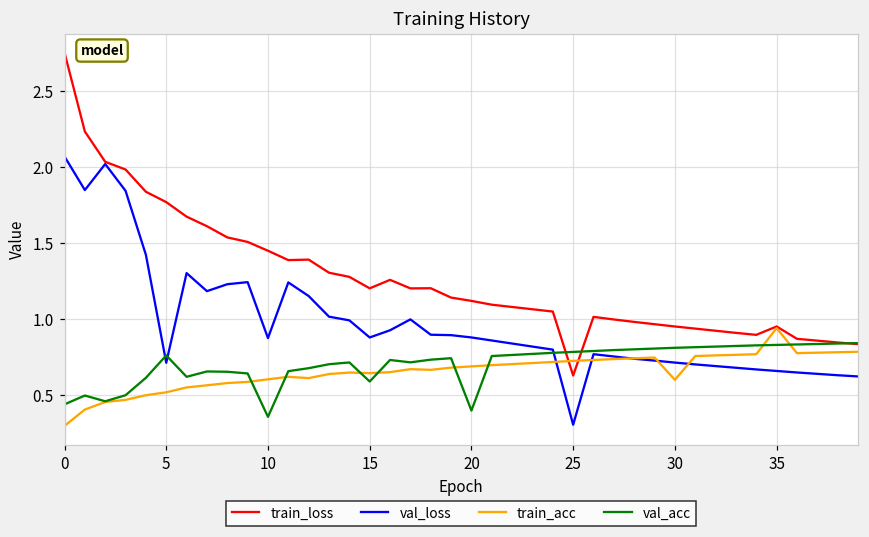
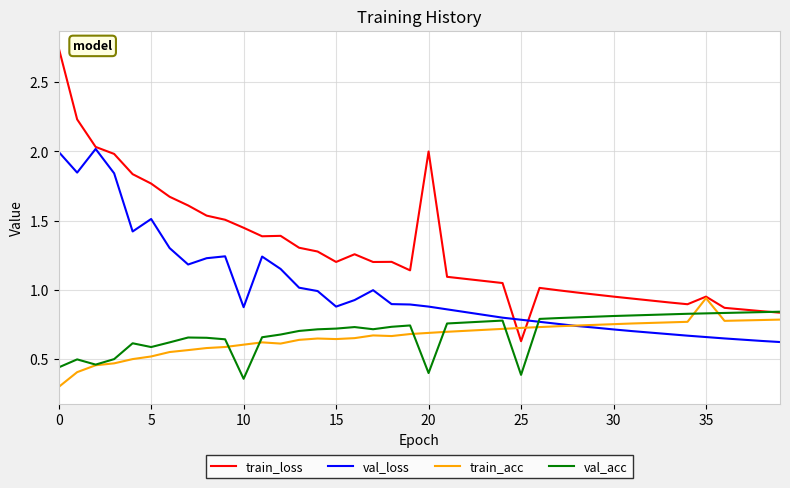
val_loss, 0: 2.07 -> 2.00
val_loss, 5: 0.71 -> 1.51
val_acc, 5: 0.76 -> 0.59
val_acc, 15: 0.59 -> 0.72
train_loss, 20: 1.12 -> 2.00
val_loss, 25: 0.31 -> 0.79
val_acc, 25: 0.79 -> 0.39
train_acc, 30: 0.60 -> 0.75
